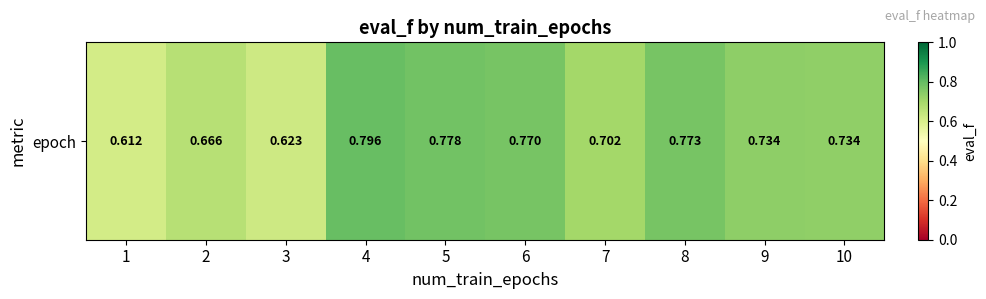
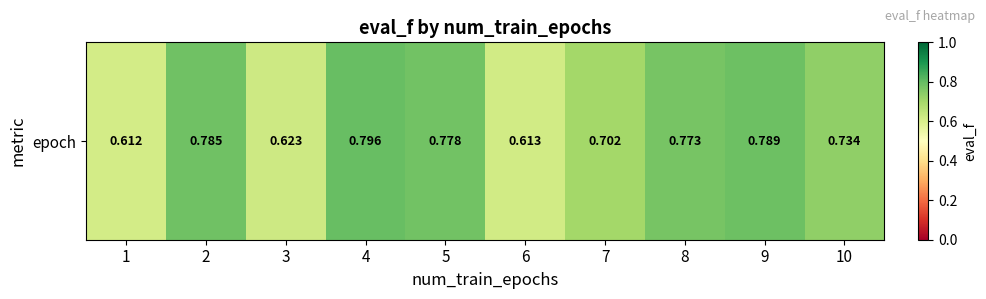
epoch, 2: 0.666 -> 0.785
epoch, 6: 0.770 -> 0.613
epoch, 9: 0.734 -> 0.789
